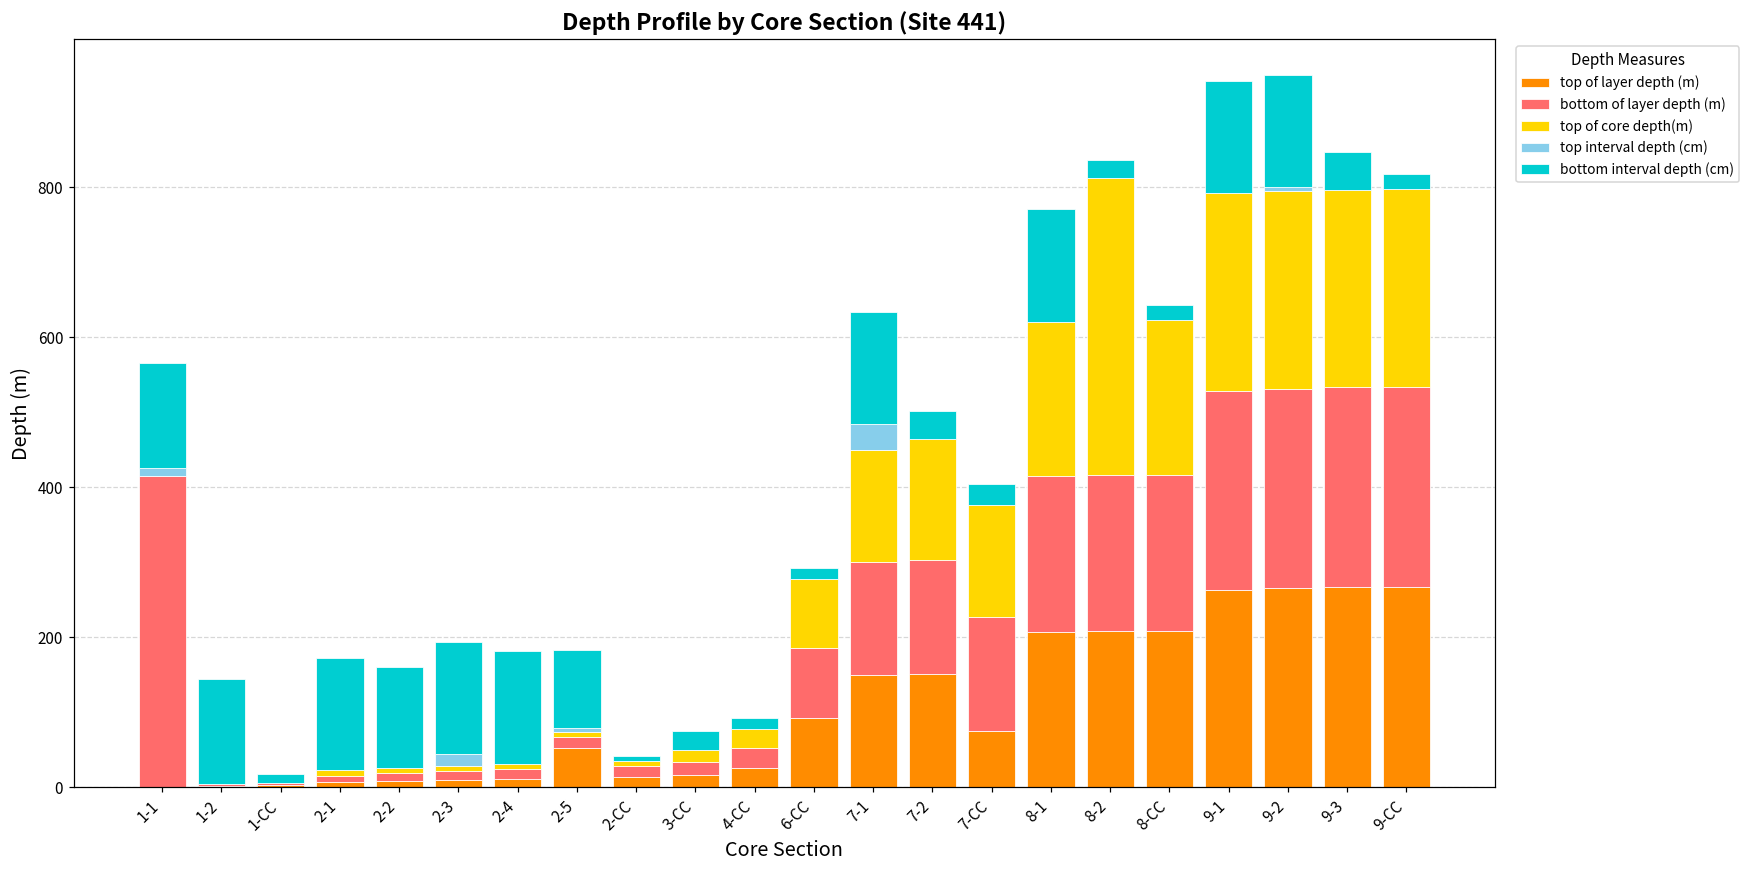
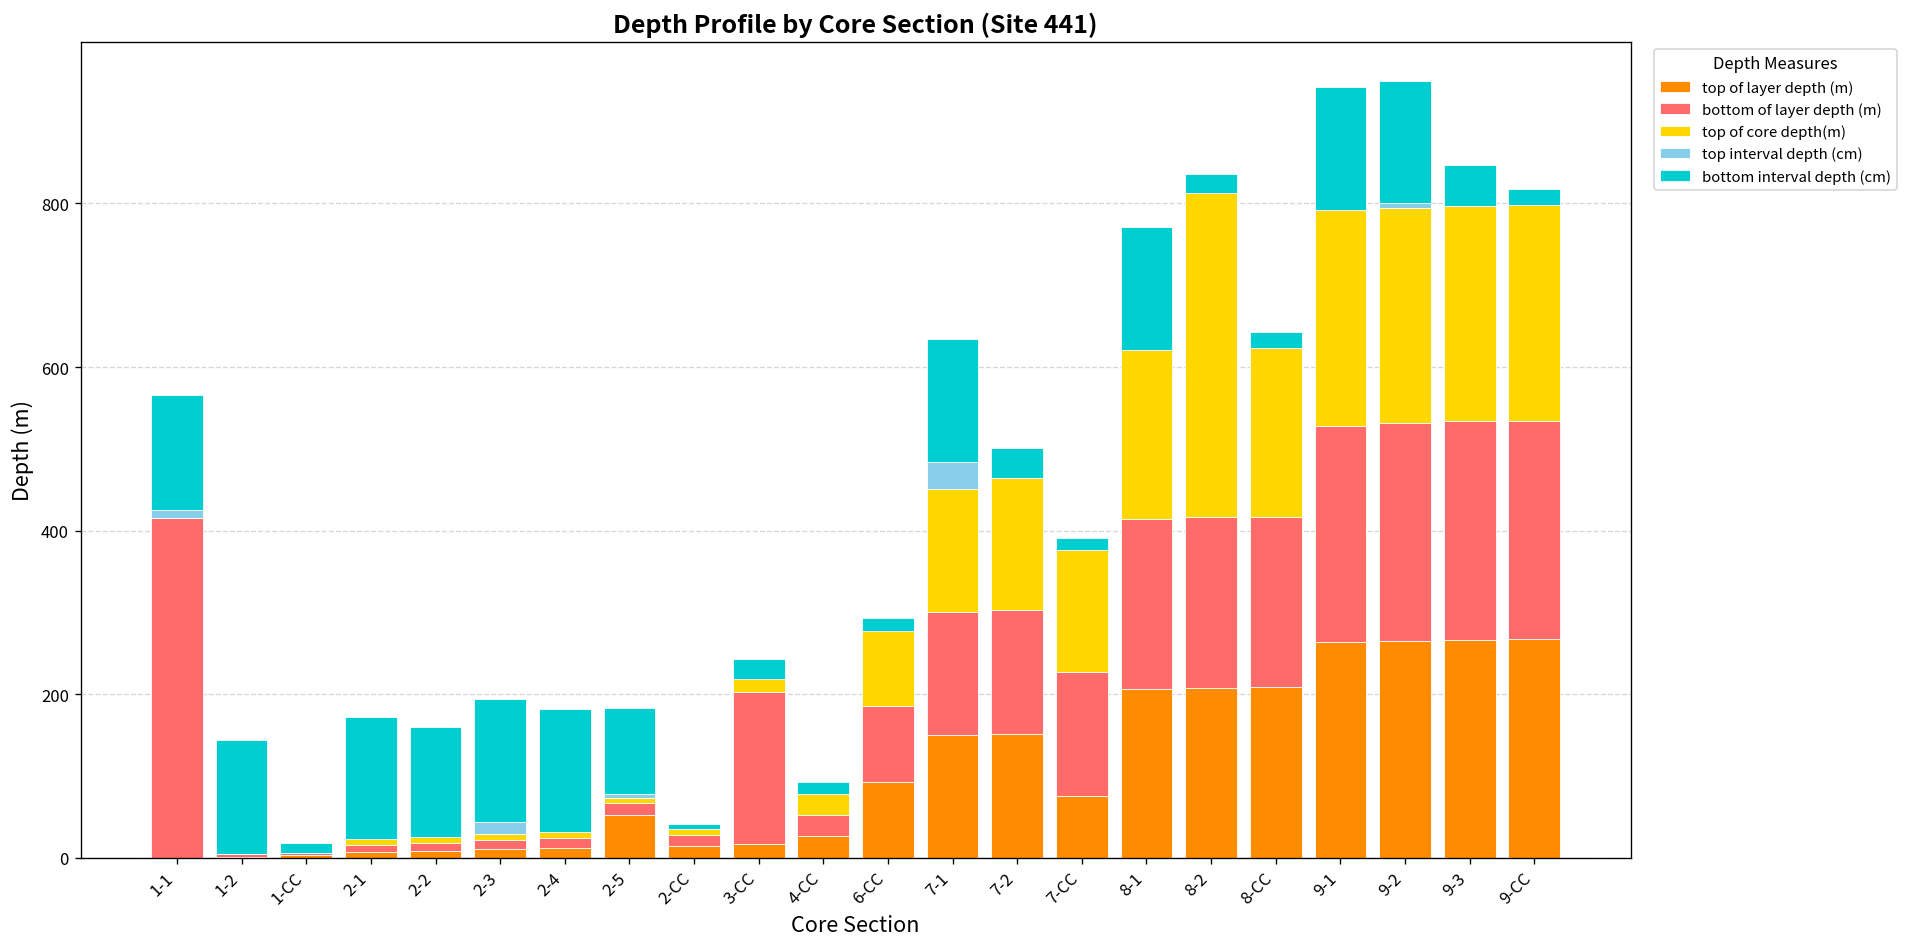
bottom of layer depth (m), 3-CC: 20 -> 190
bottom interval depth (cm), 7-CC: 30 -> 10
